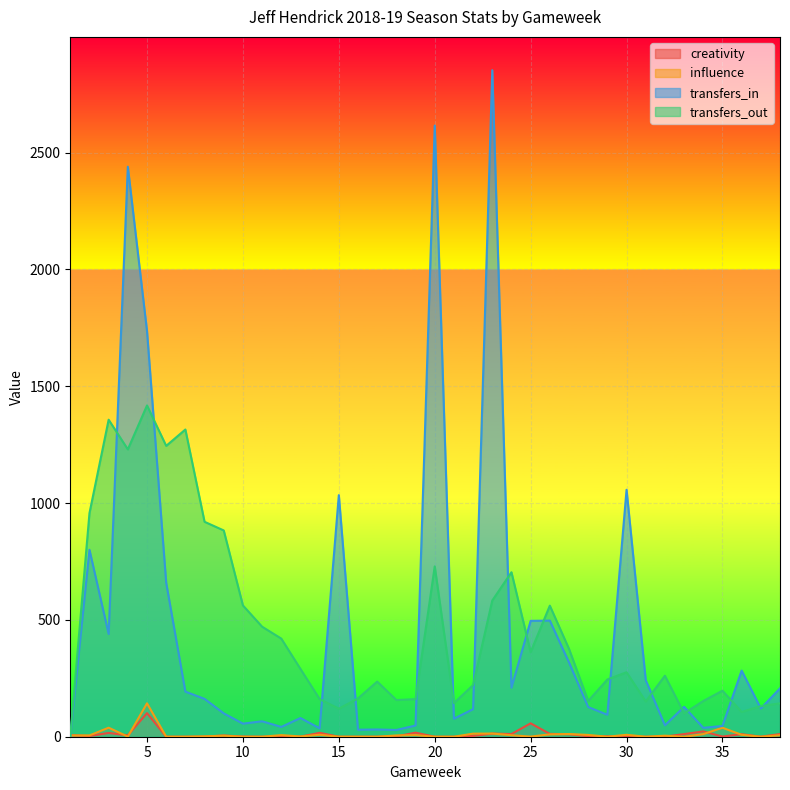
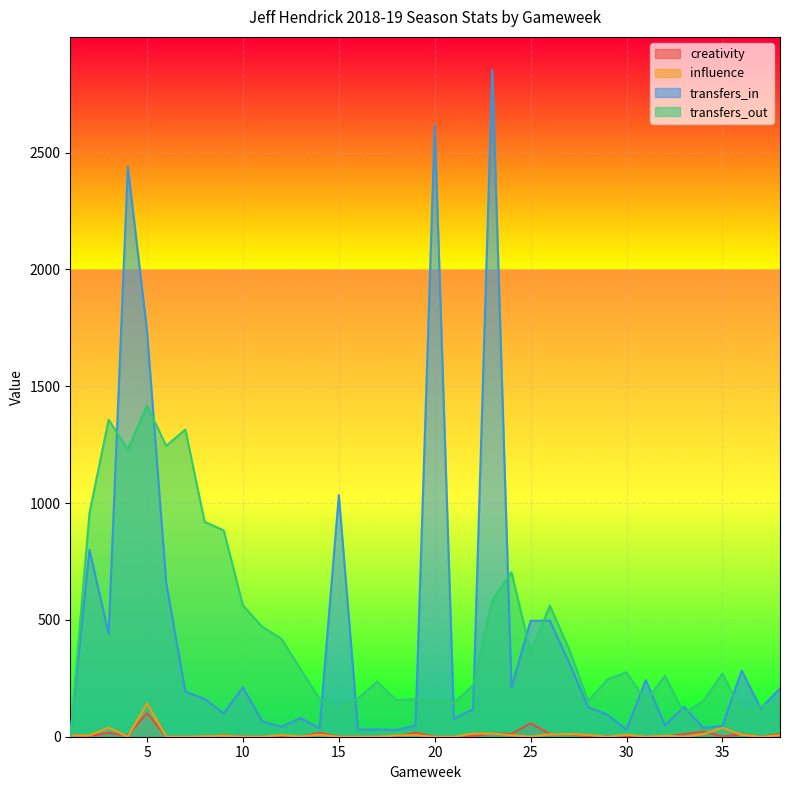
transfers_in, 10: 60 -> 210
transfers_out, 20: 730 -> 150
transfers_in, 30: 1060 -> 30
transfers_out, 35: 200 -> 270
